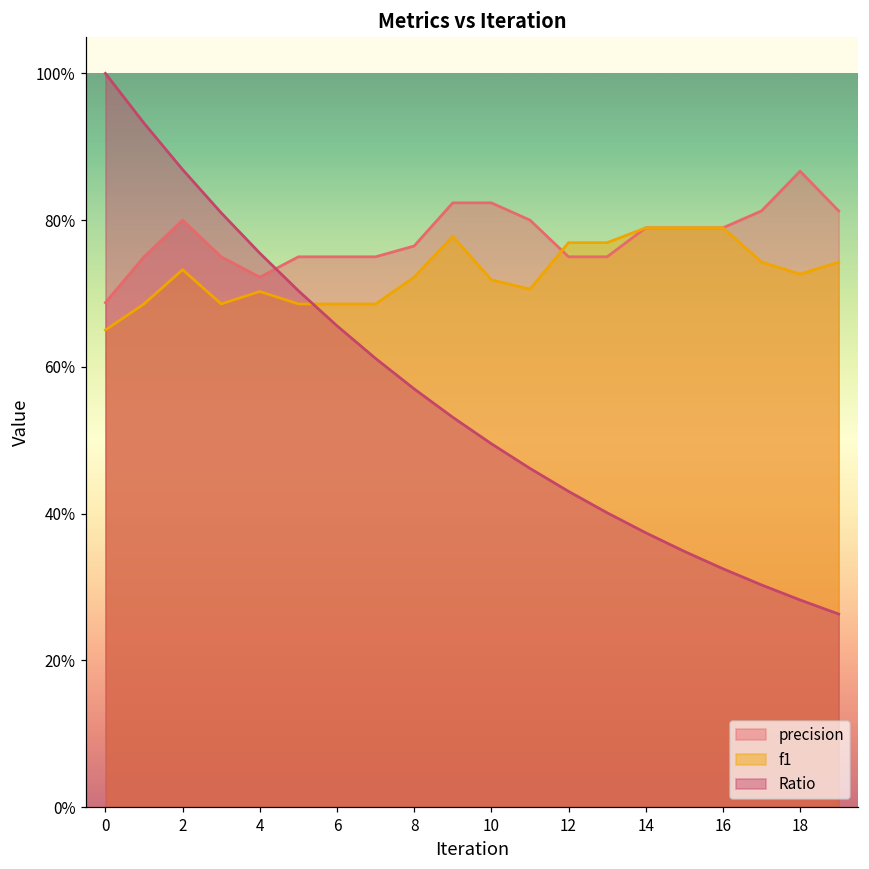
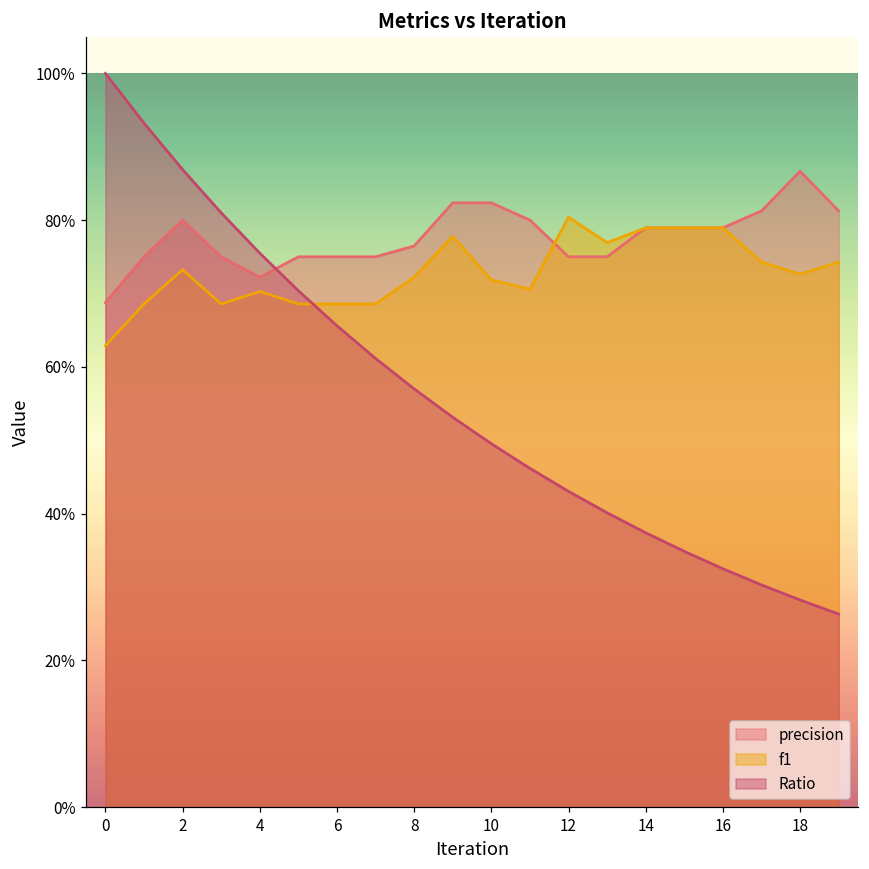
f1, 0: 65% -> 63%
f1, 12: 77% -> 80%
